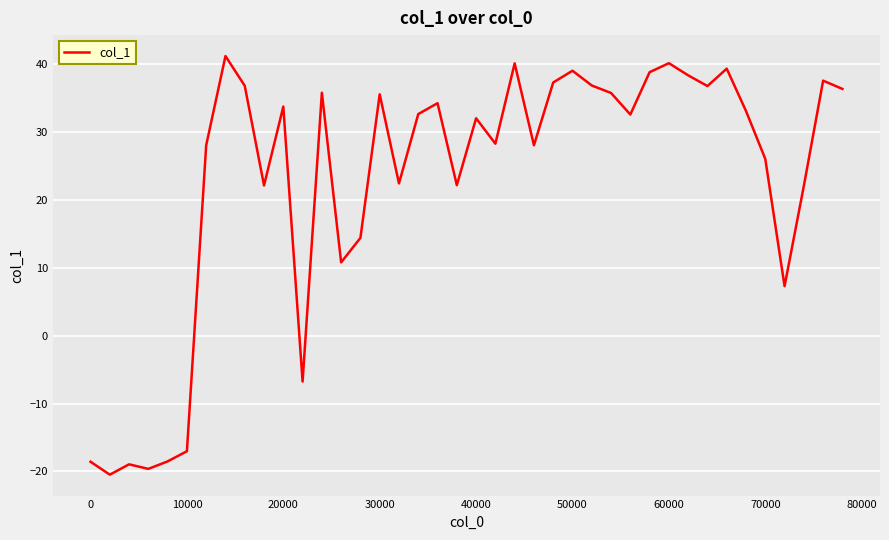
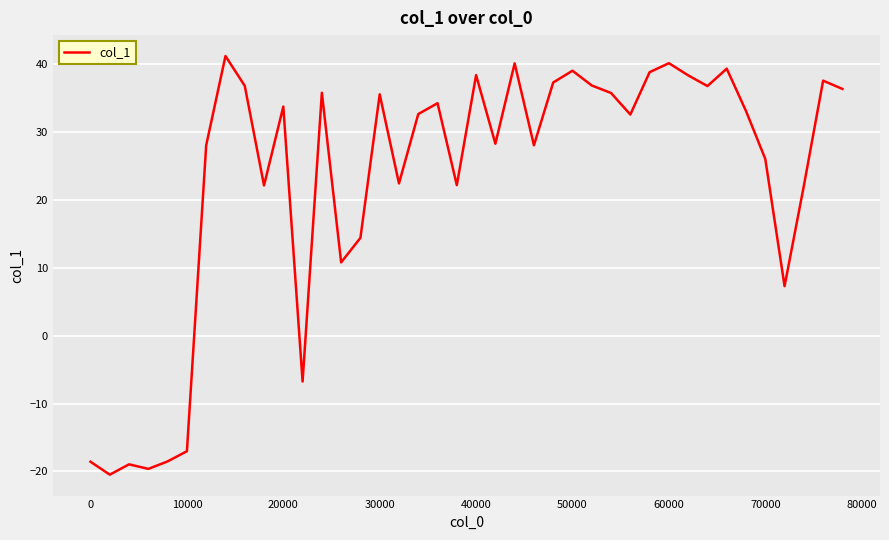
40000: 32 -> 38
